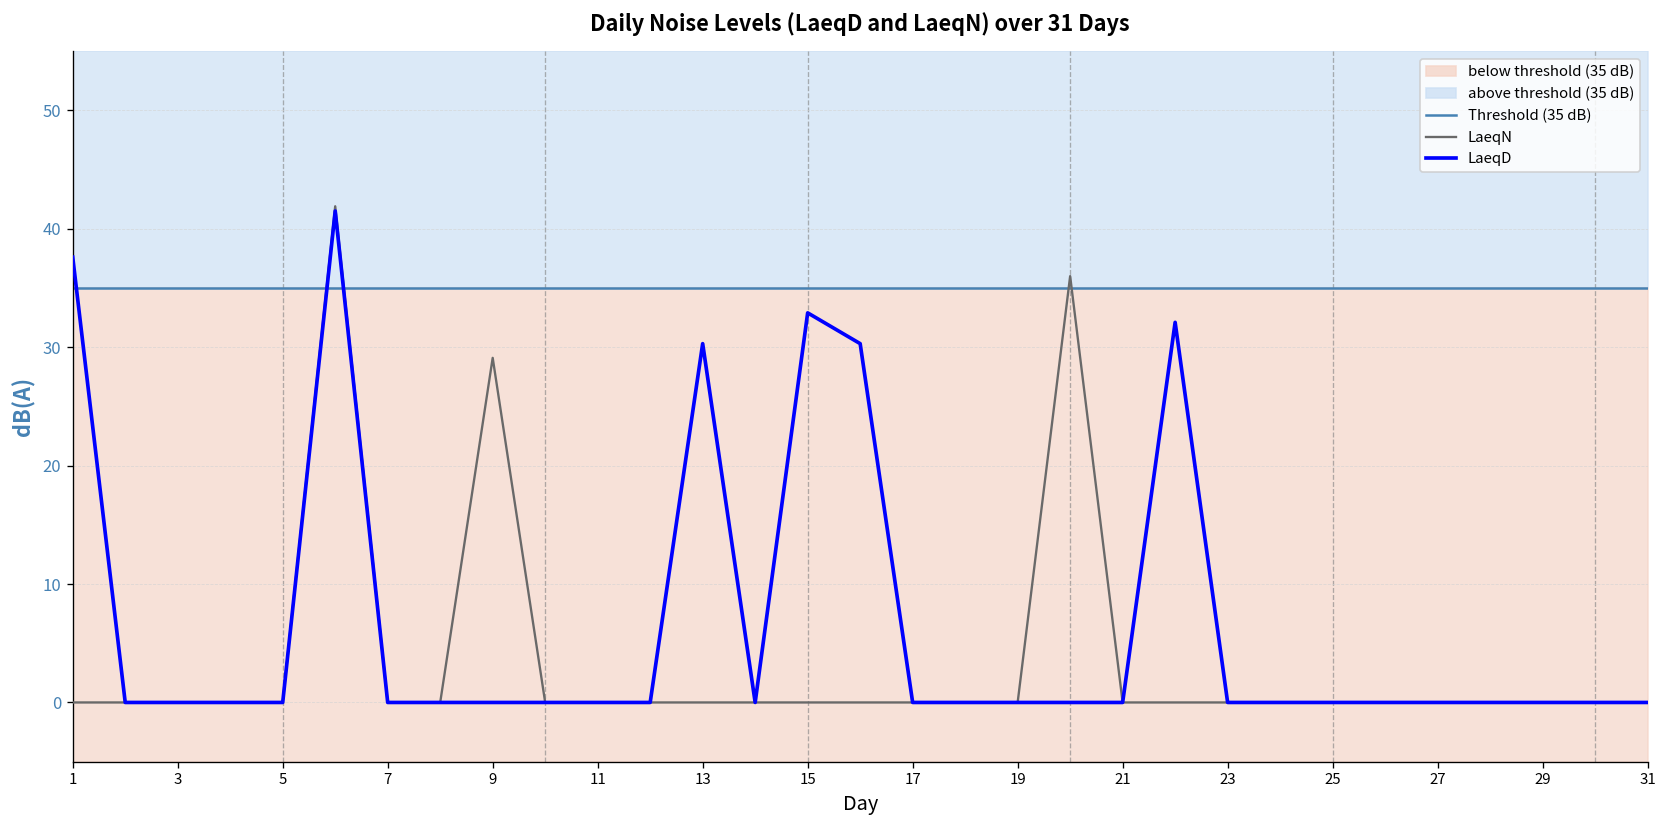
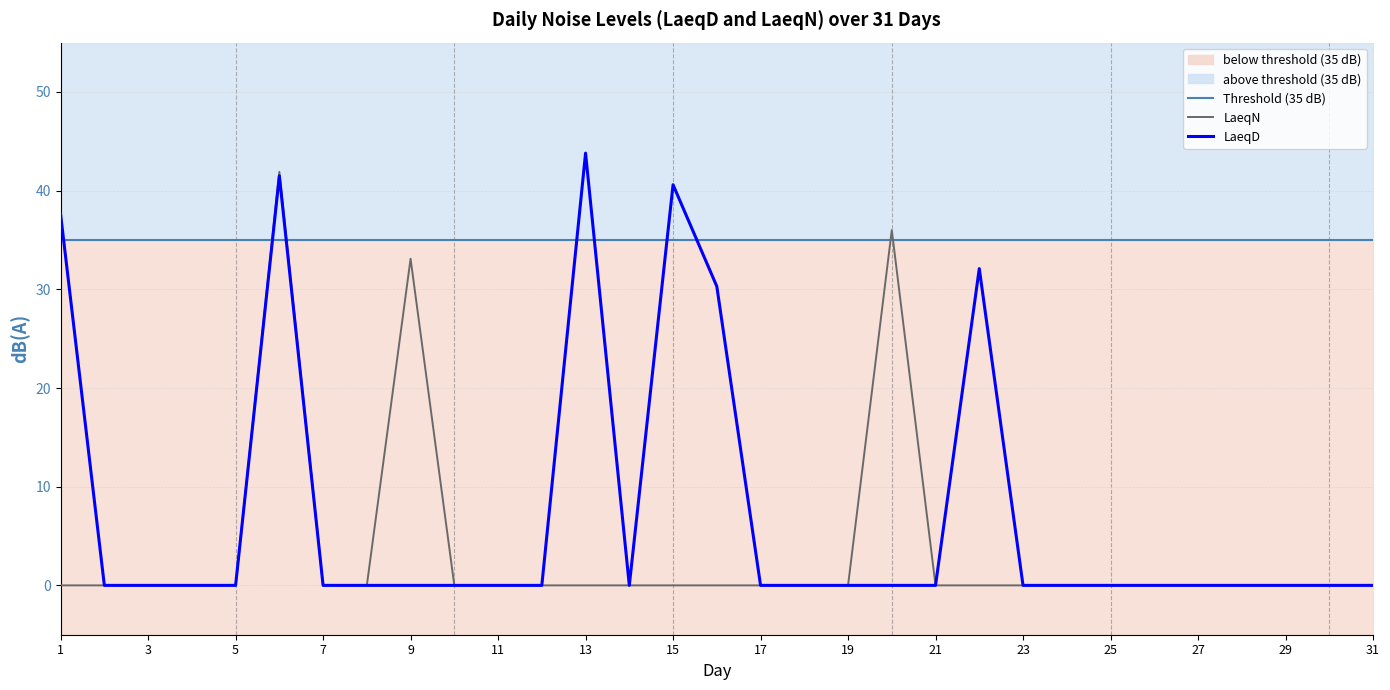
LaeqN, 9: 29 -> 33
LaeqD, 13: 30 -> 44
LaeqD, 15: 33 -> 41
